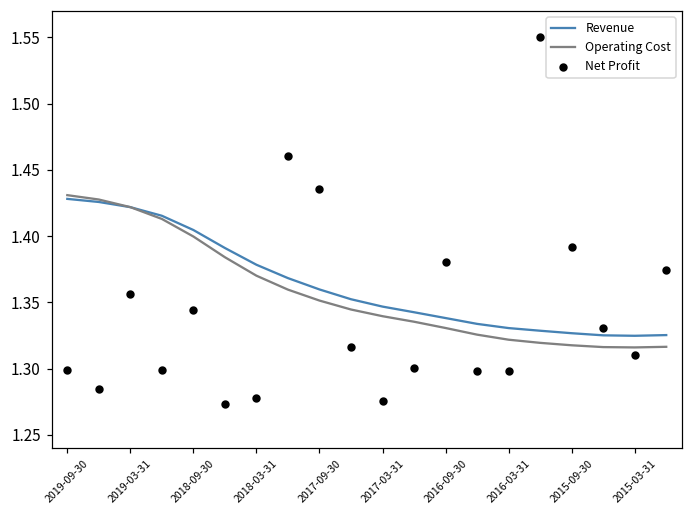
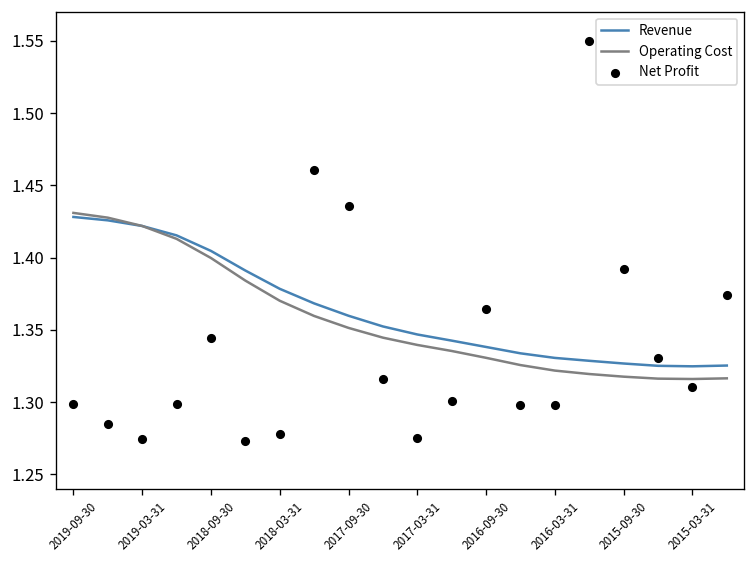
Net Profit, 2019-03-31: 1.356 -> 1.275
Net Profit, 2016-09-30: 1.380 -> 1.365
